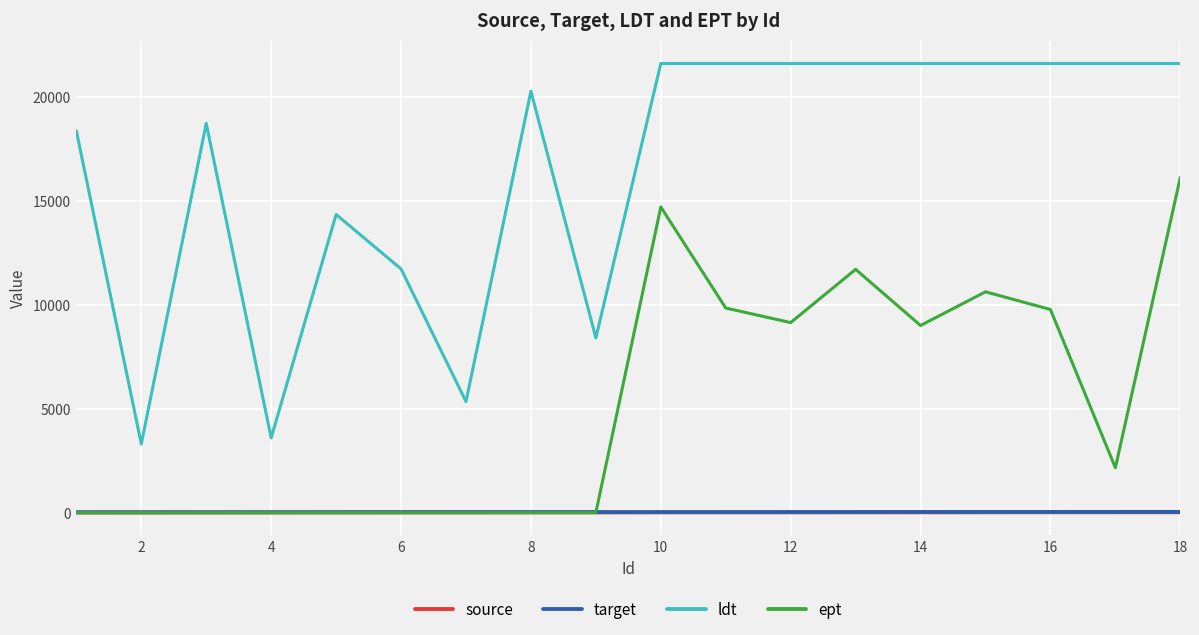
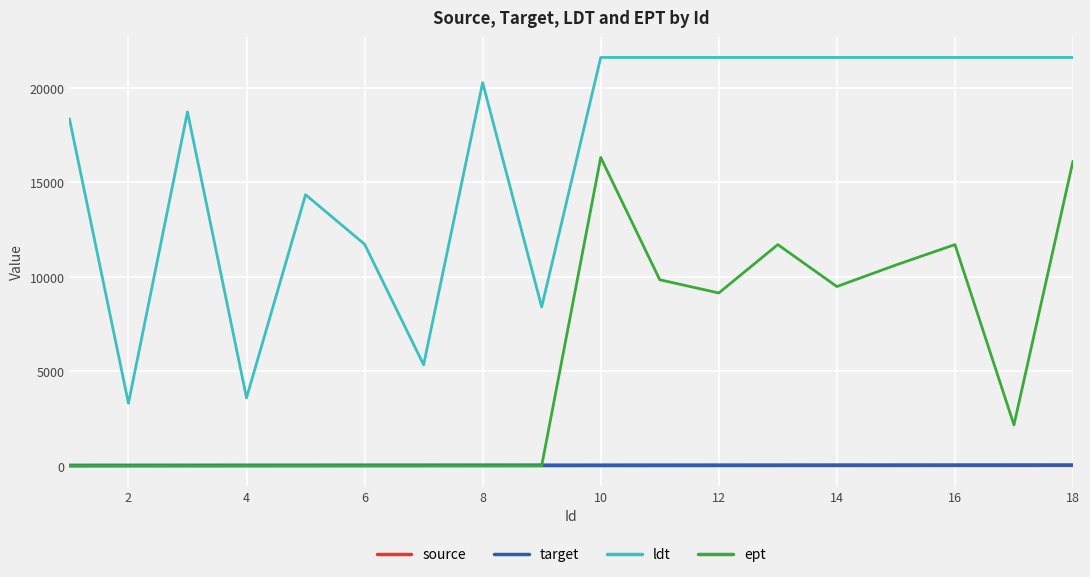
ept, 10: 14700 -> 16300
ept, 14: 9000 -> 9500
ept, 16: 9800 -> 11700
